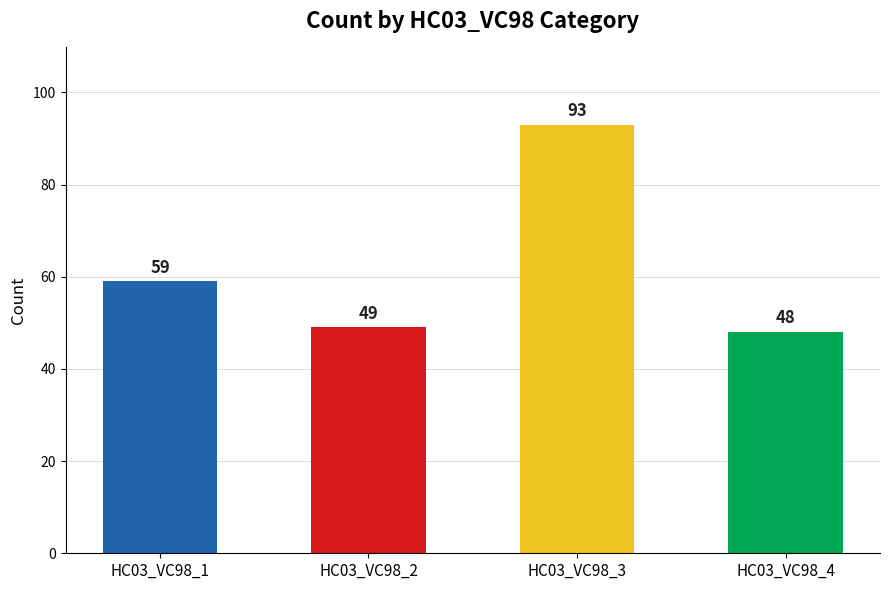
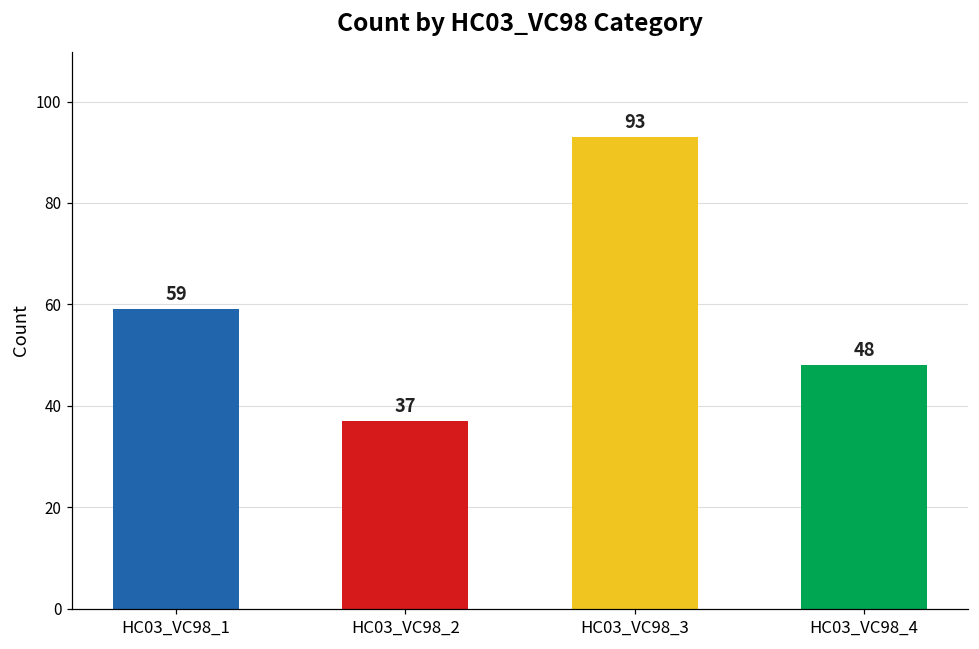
HC03_VC98_2: 49 -> 37
